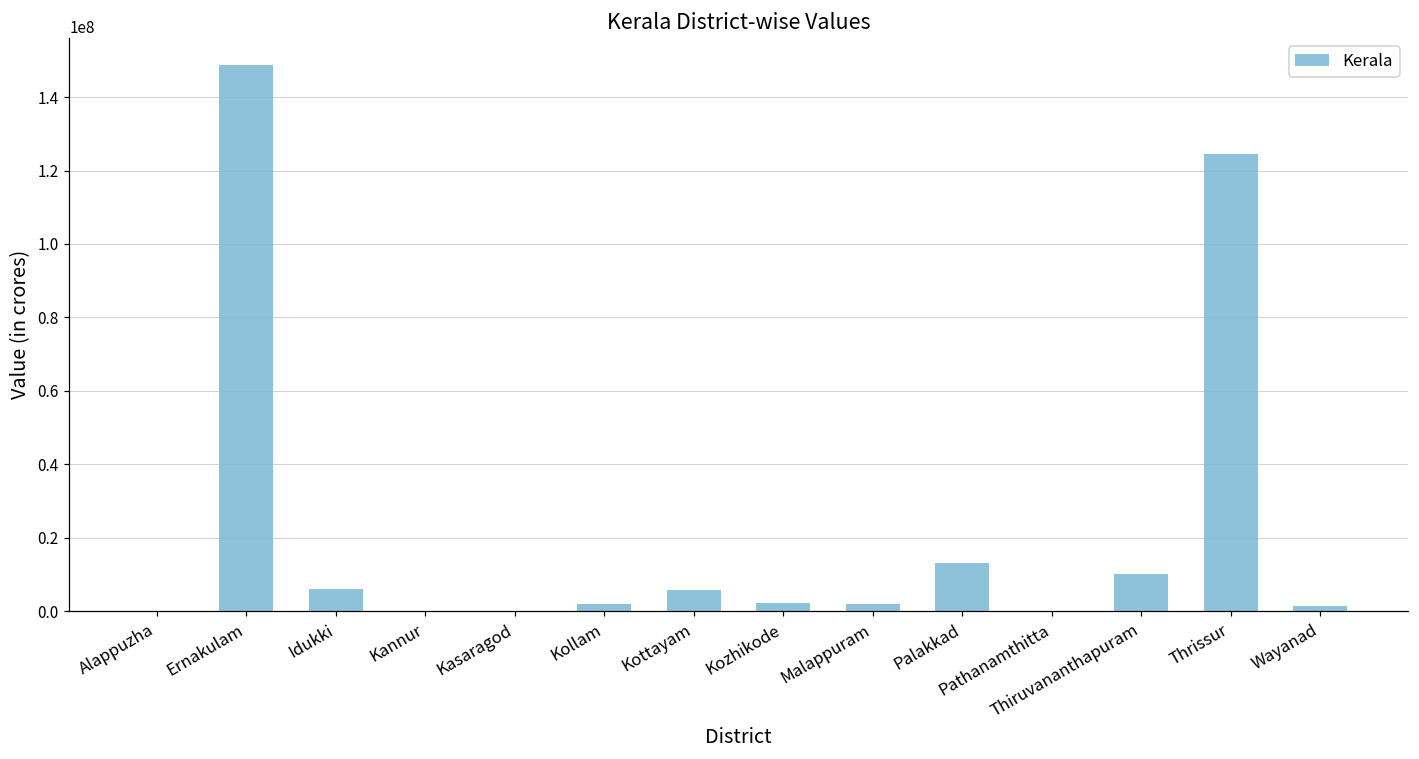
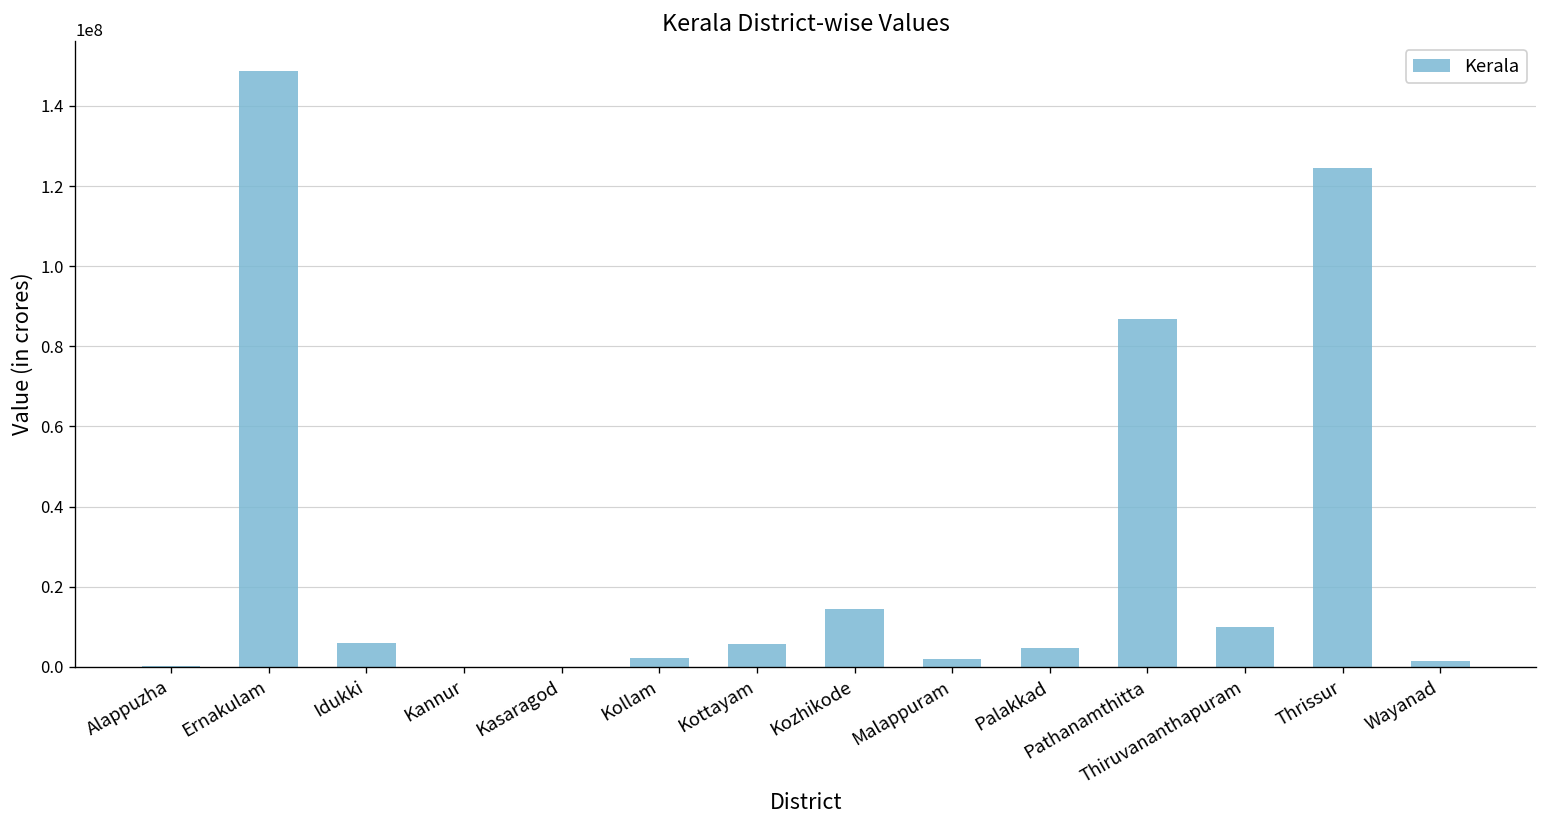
Kozhikode: 2000000 -> 14000000
Palakkad: 13000000 -> 5000000
Pathanamthitta: 0 -> 87000000
